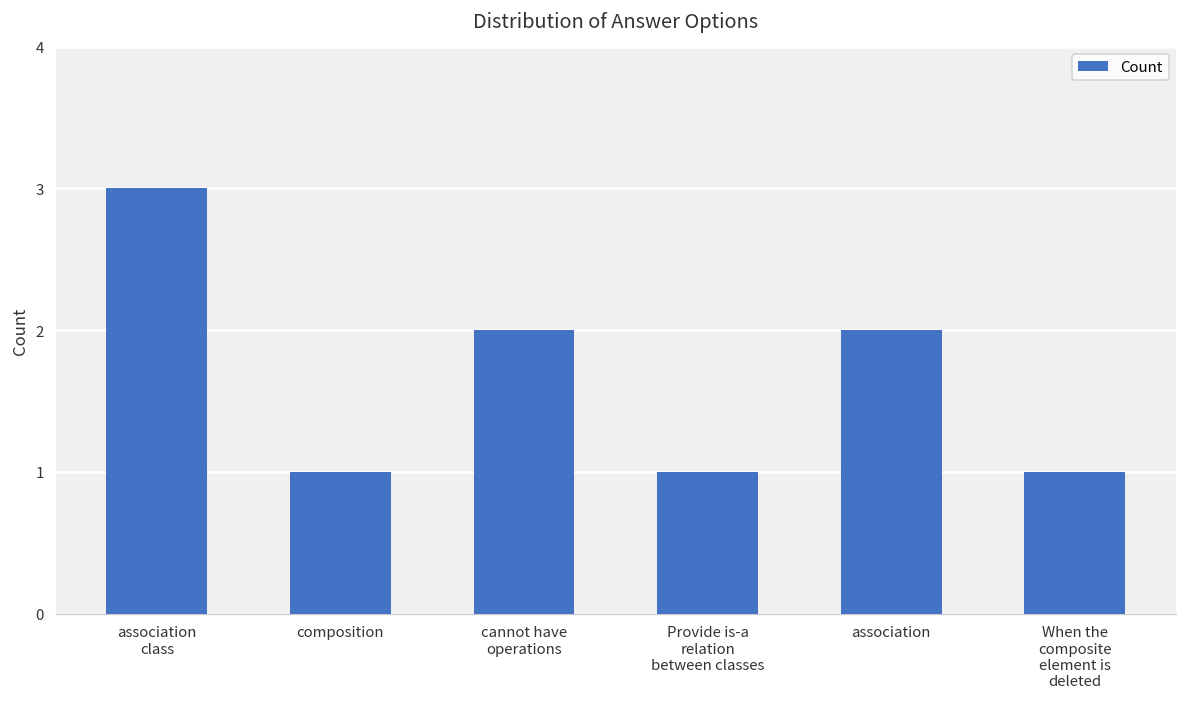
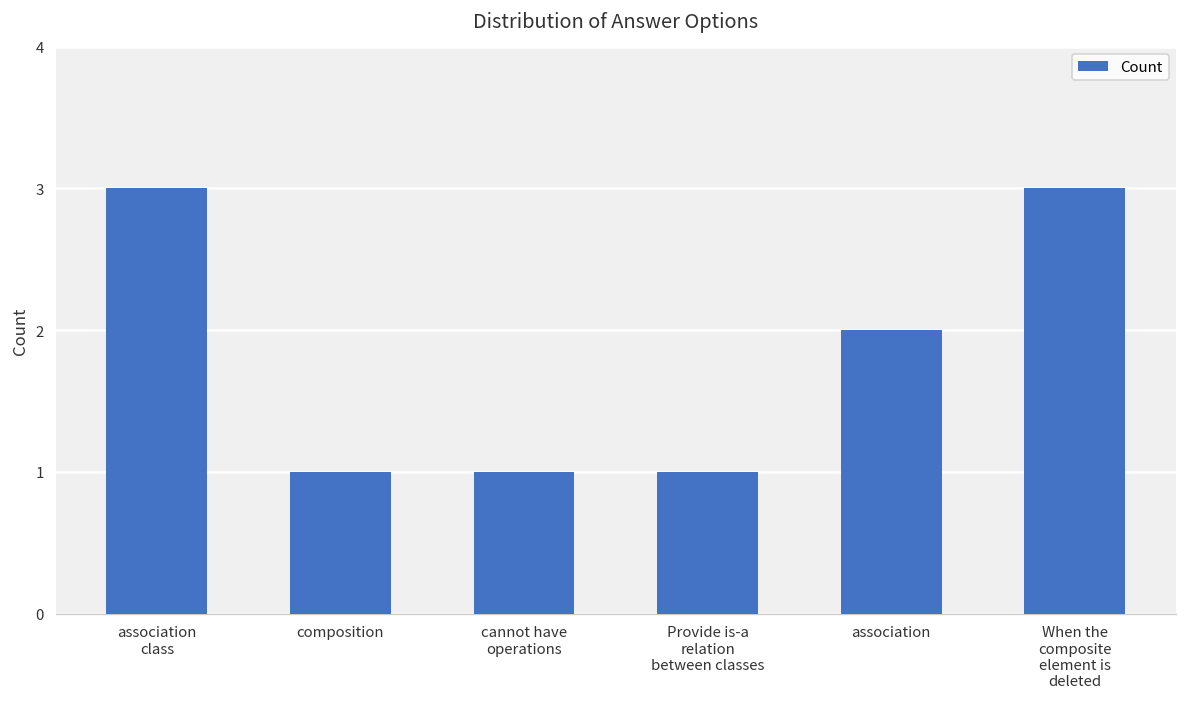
cannot have operations: 2 -> 1
When the composite element is deleted: 1 -> 3
